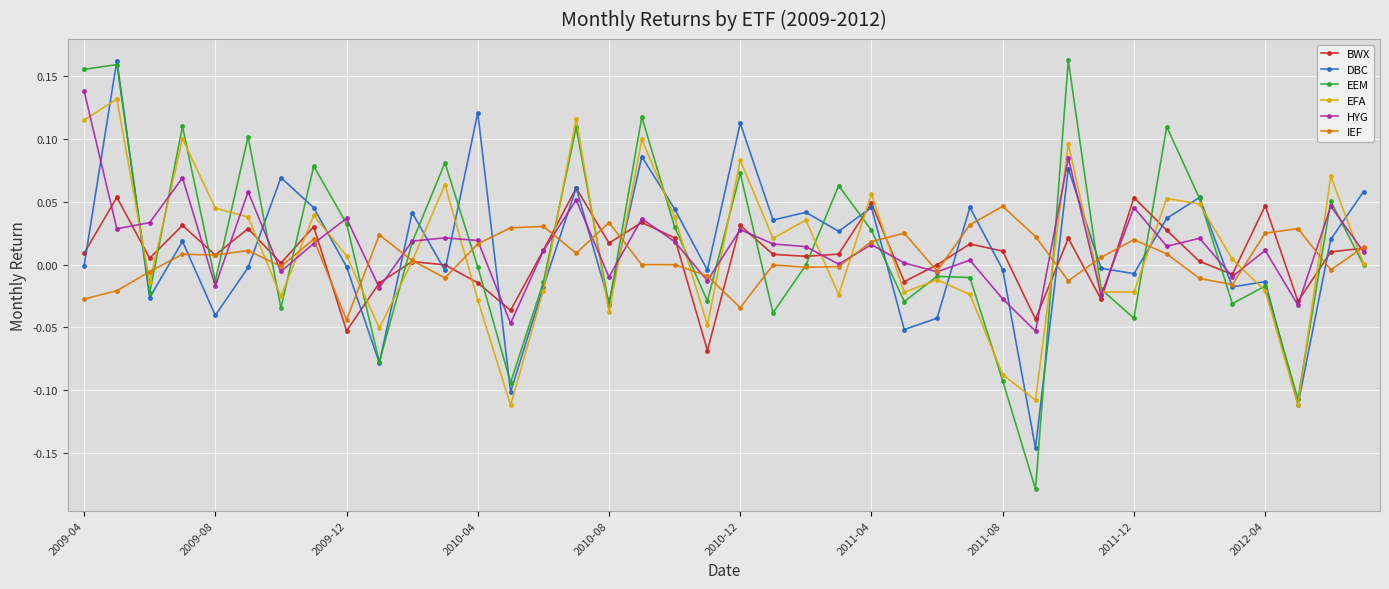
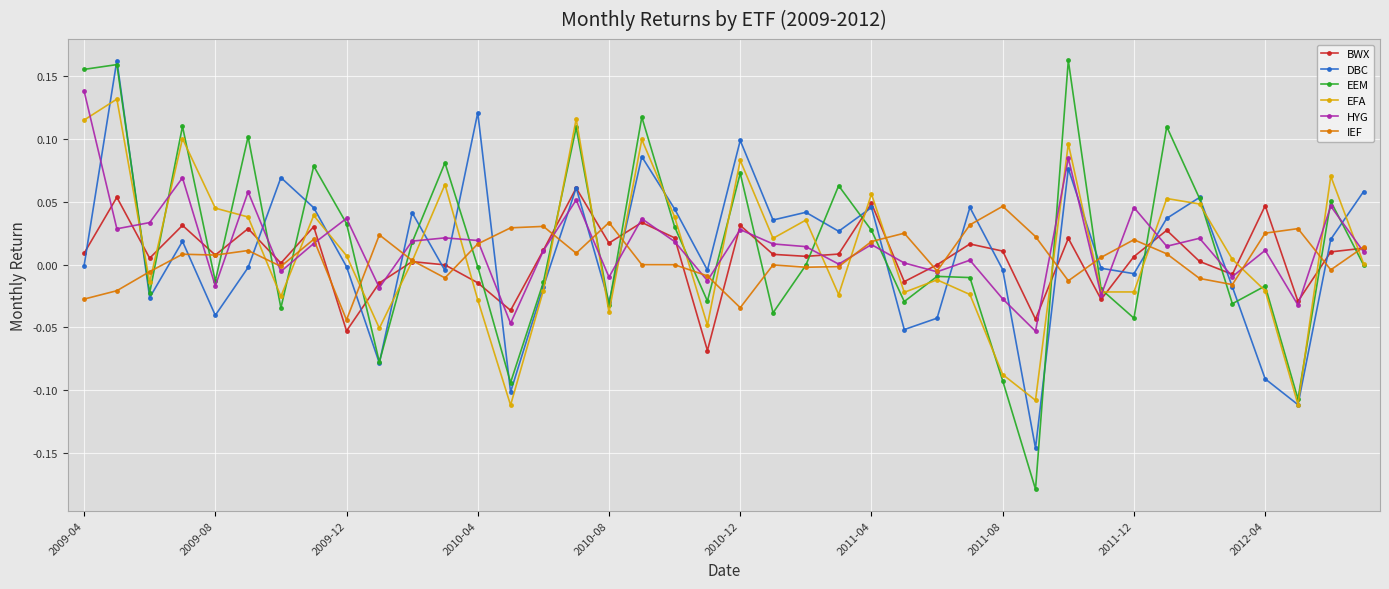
DBC, 2010-12: 0.113 -> 0.099
BWX, 2011-12: 0.053 -> 0.006
DBC, 2012-04: -0.014 -> -0.091
